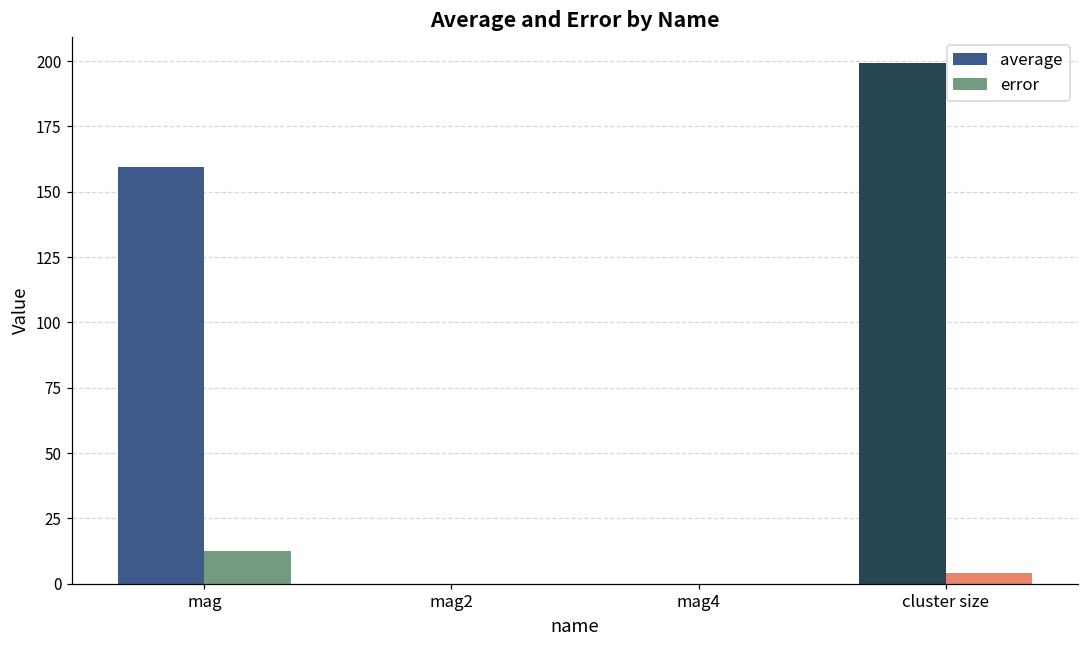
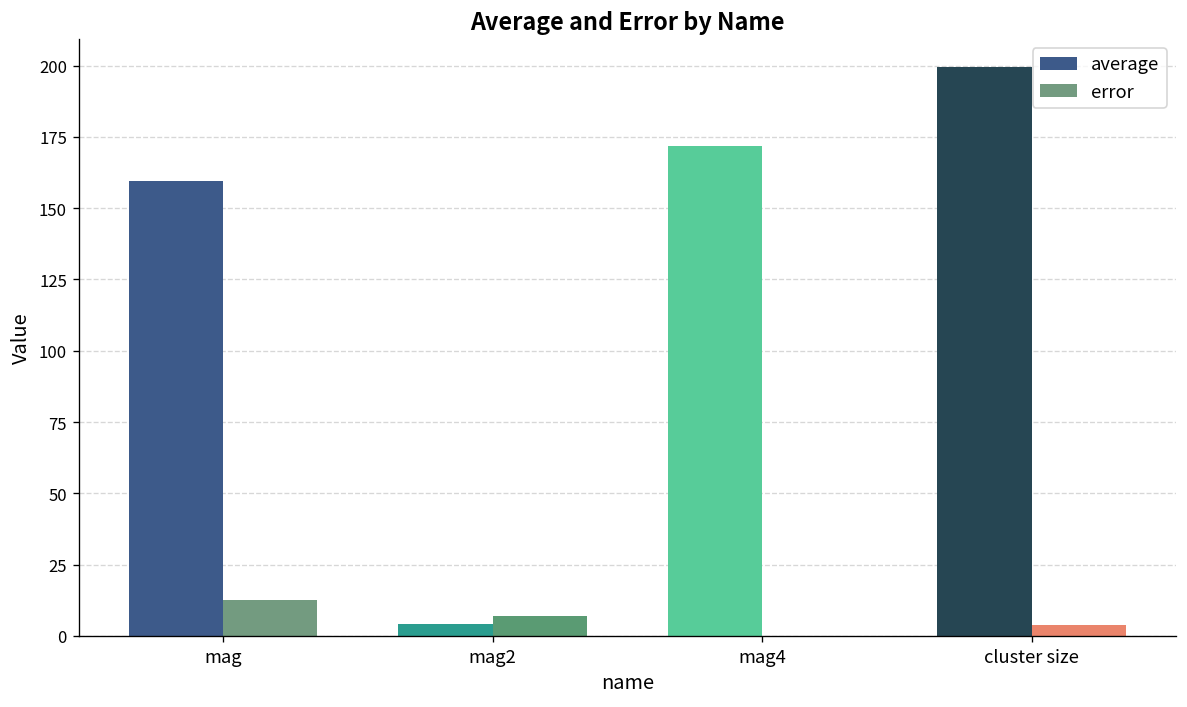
average, mag2: 0 -> 4
error, mag2: 0 -> 7
average, mag4: 0 -> 172
